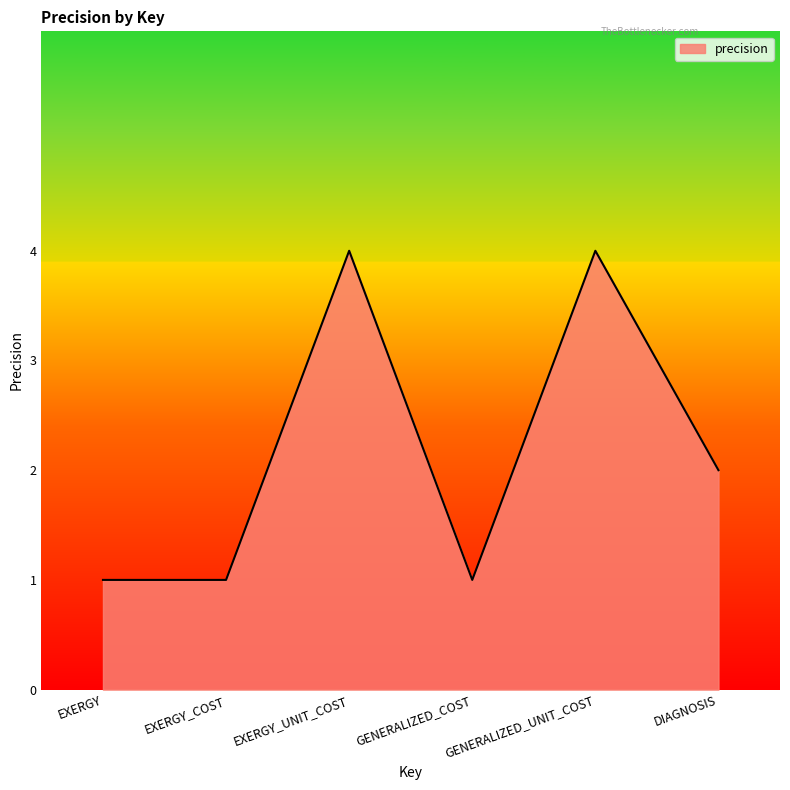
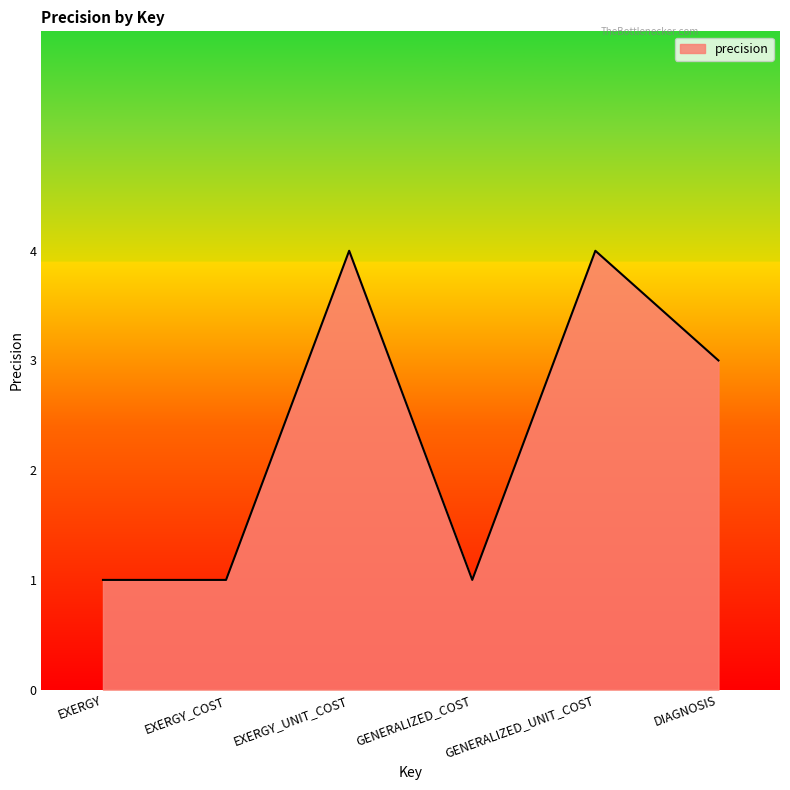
DIAGNOSIS: 2 -> 3
